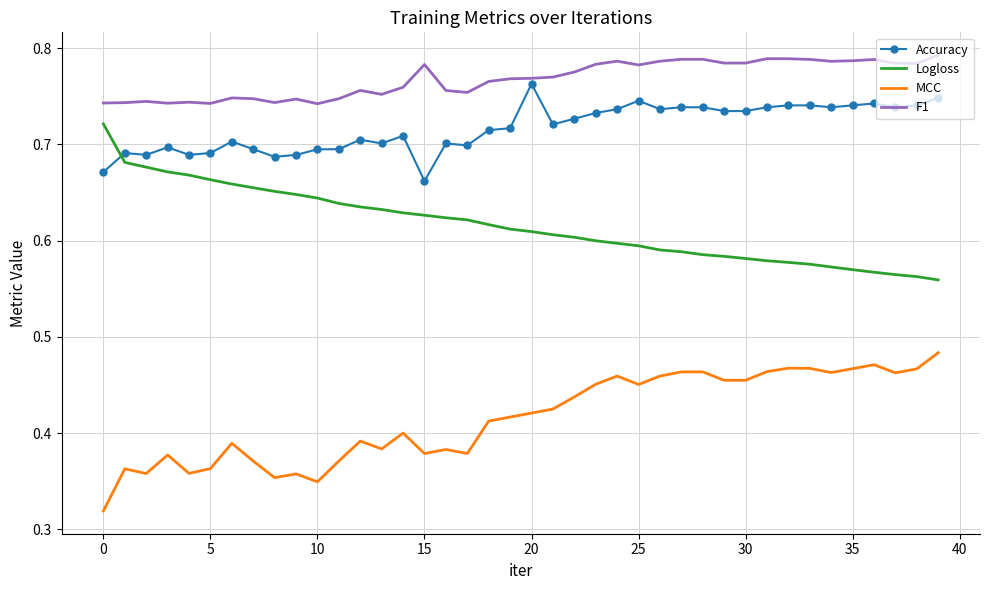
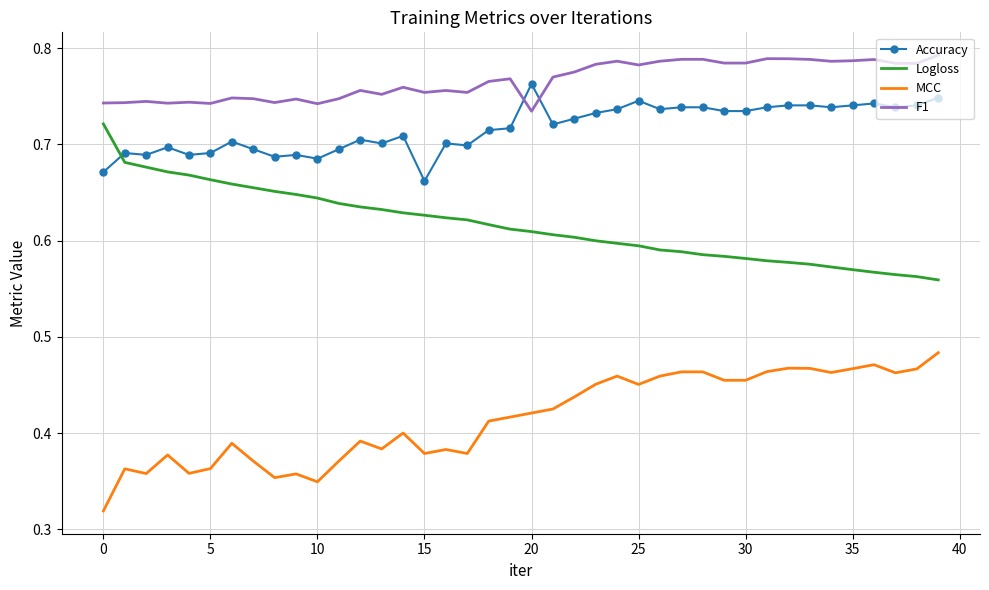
Accuracy, 10: 0.695 -> 0.685
F1, 15: 0.78 -> 0.75
F1, 20: 0.77 -> 0.73
